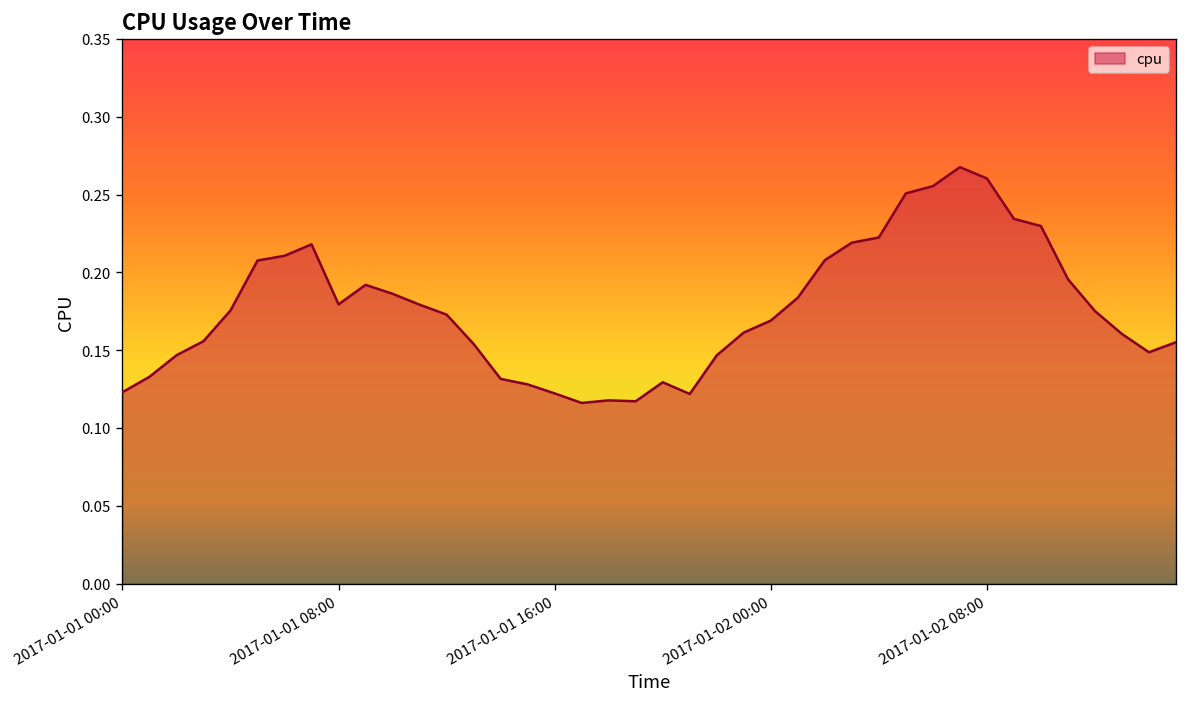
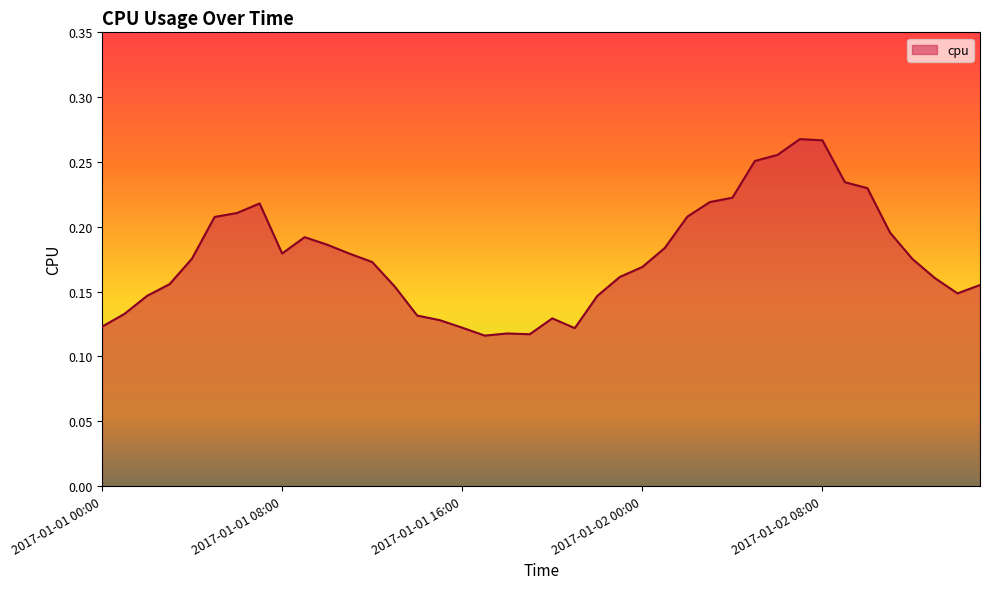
2017-01-02 08:00: 0.260 -> 0.267
